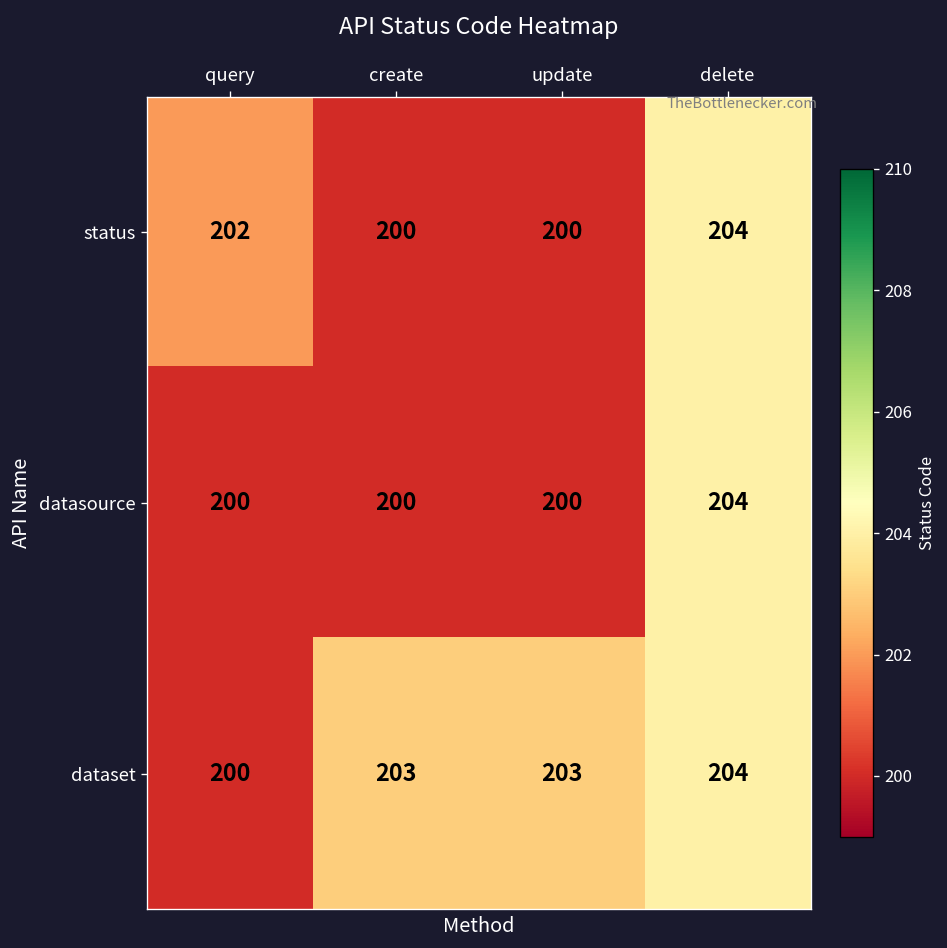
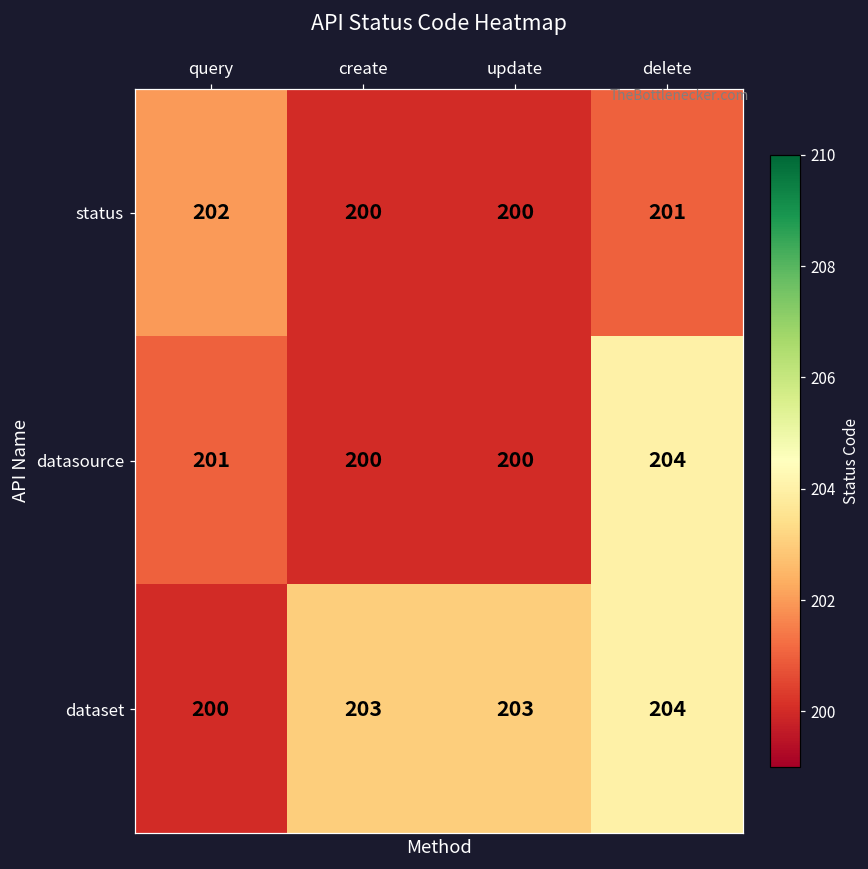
status, delete: 204 -> 201
datasource, query: 200 -> 201
